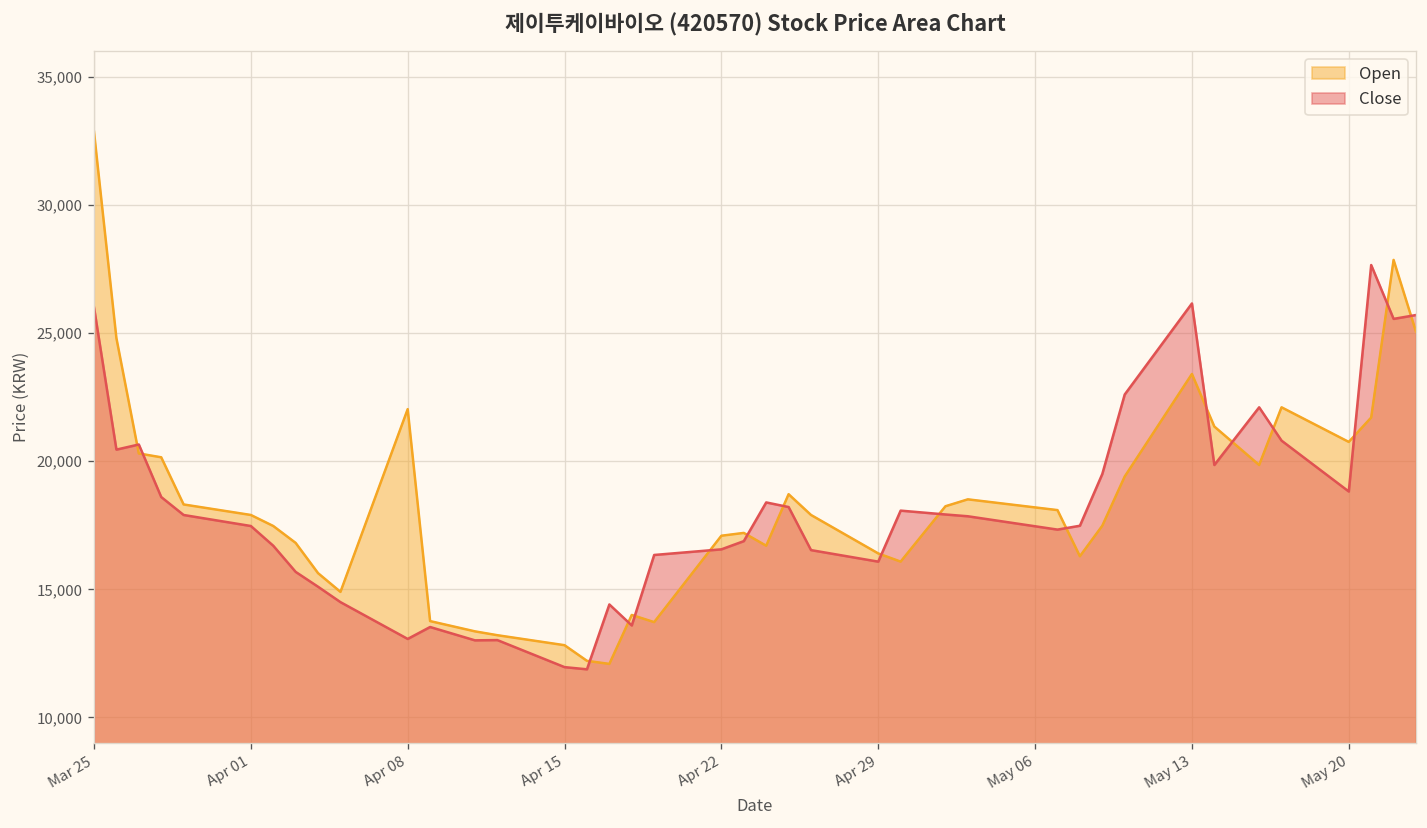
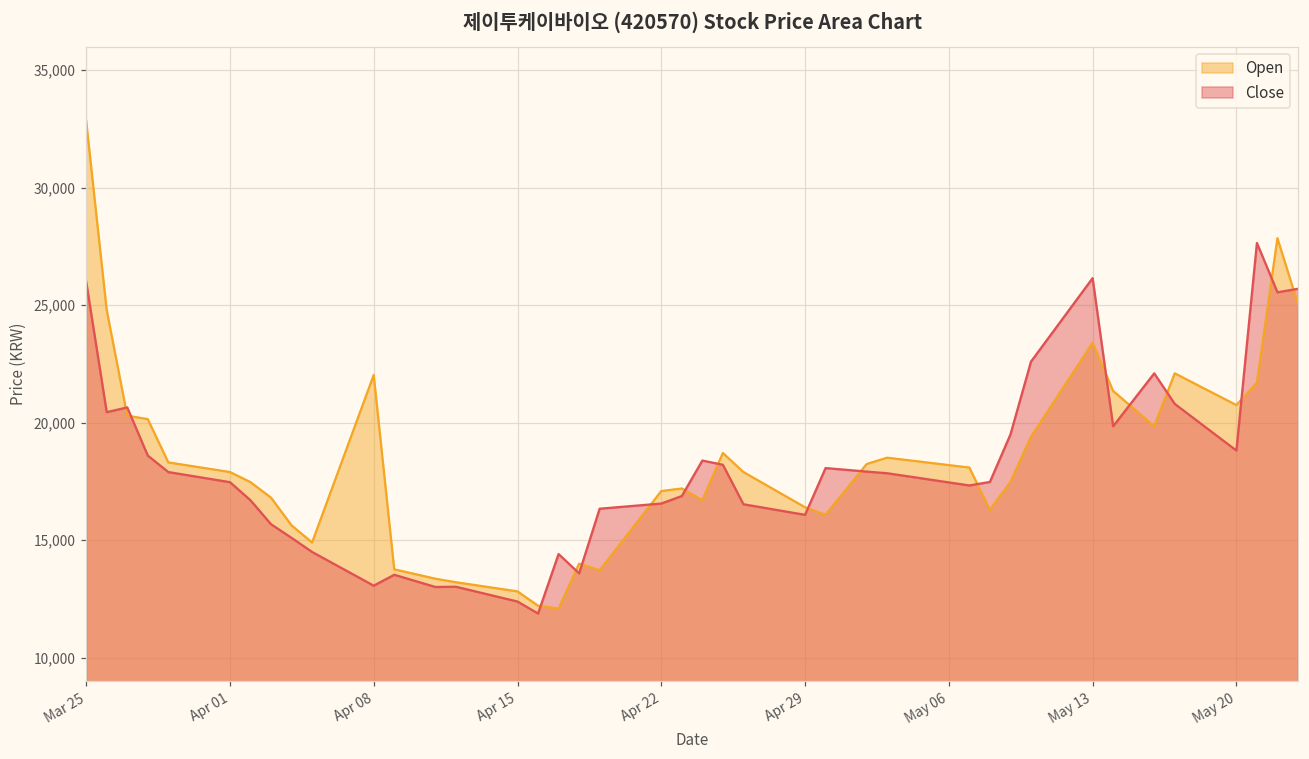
Close, Apr 15: 12,000 -> 12,400
